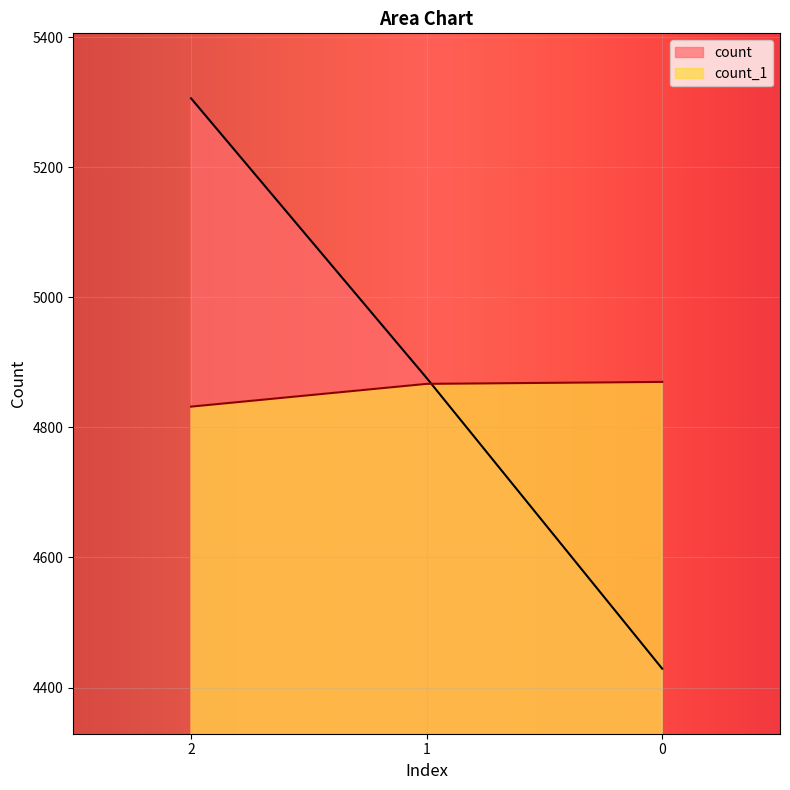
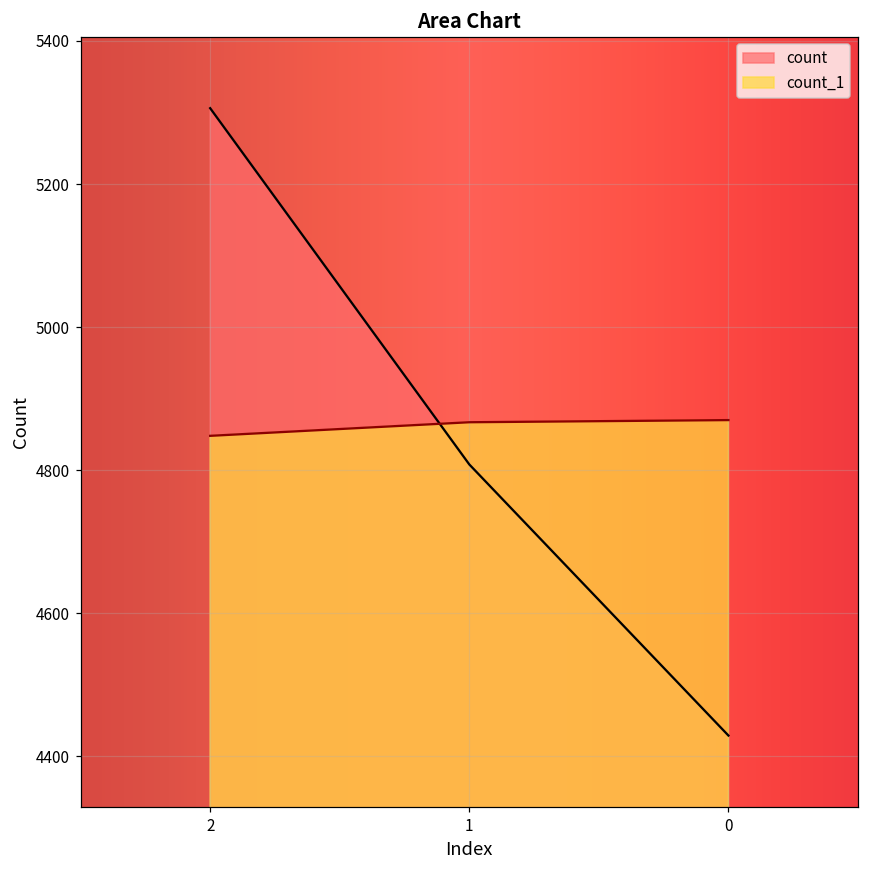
count_1, 2: 4830 -> 4850
count, 1: 4880 -> 4810
